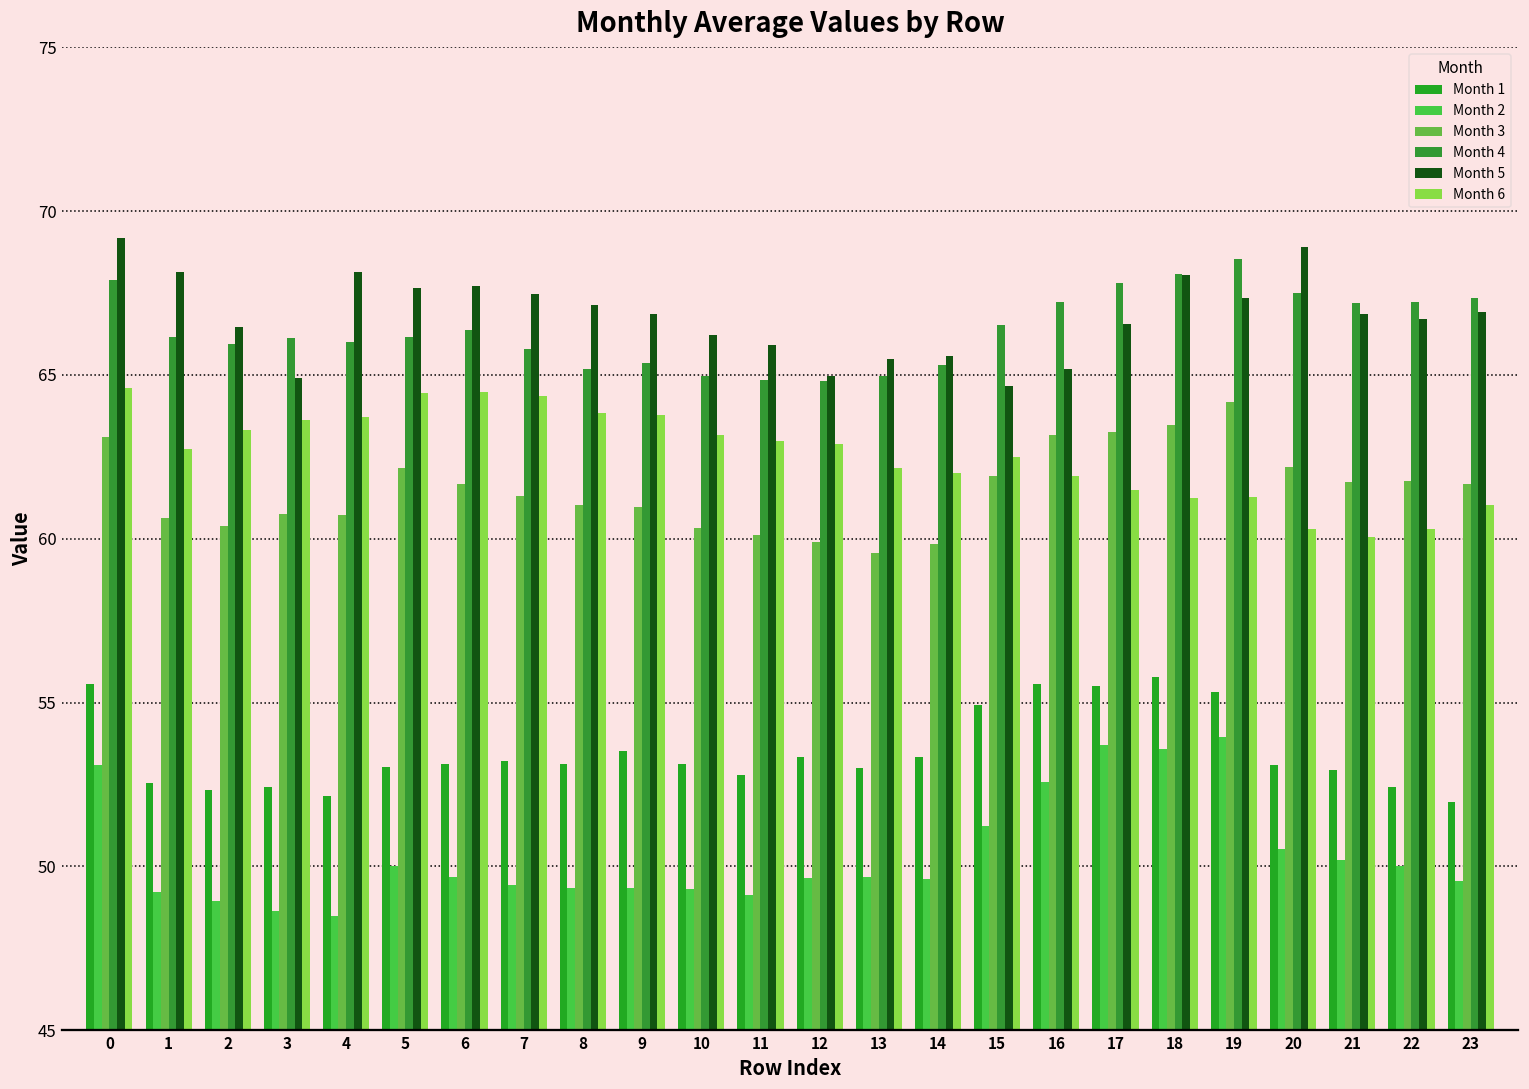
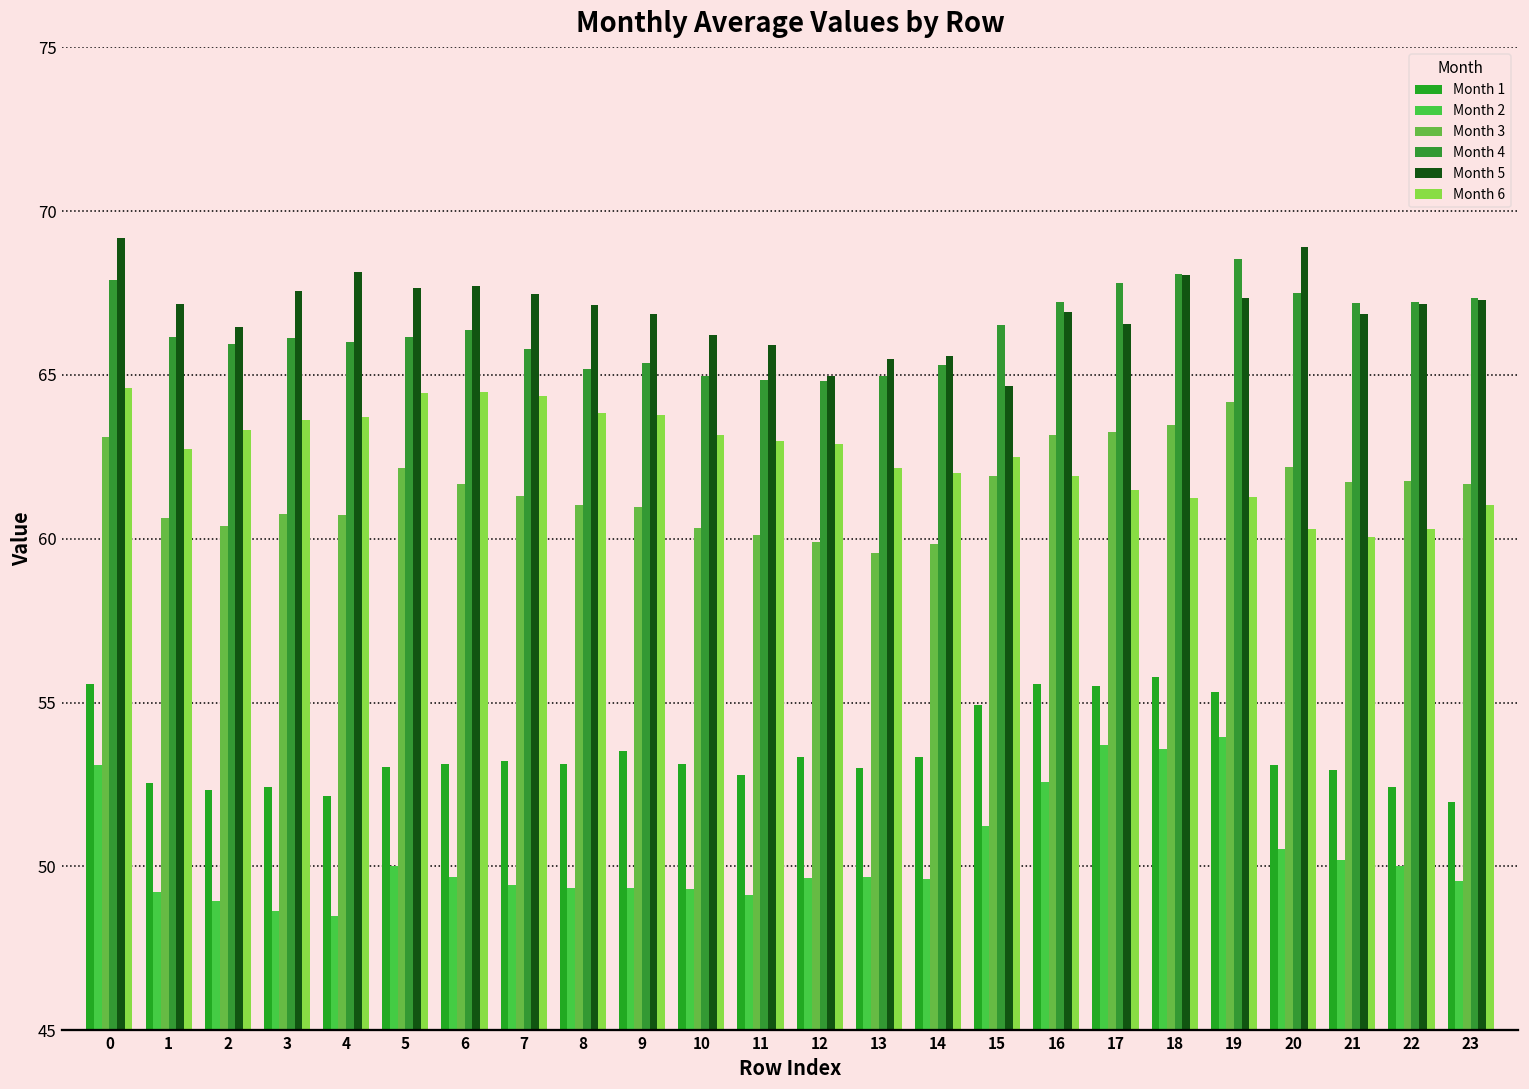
Month 5, 1: 68.2 -> 67.2
Month 5, 3: 64.9 -> 67.6
Month 5, 16: 65.2 -> 66.9
Month 5, 22: 66.7 -> 67.2
Month 5, 23: 66.9 -> 67.3
